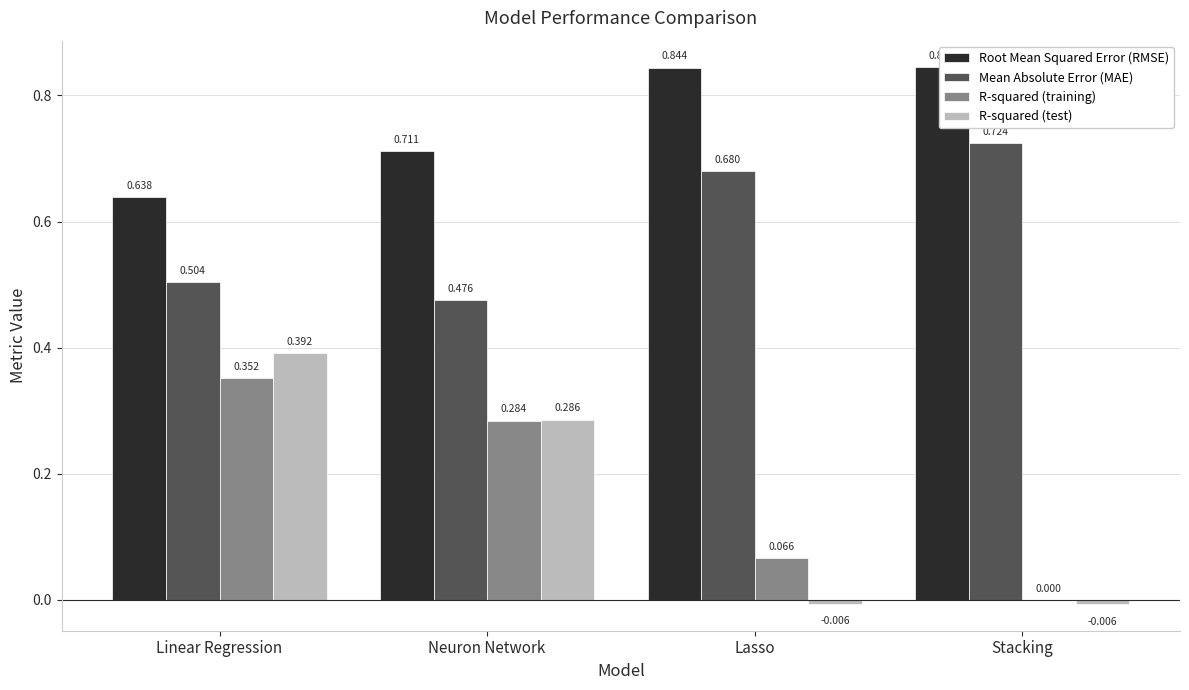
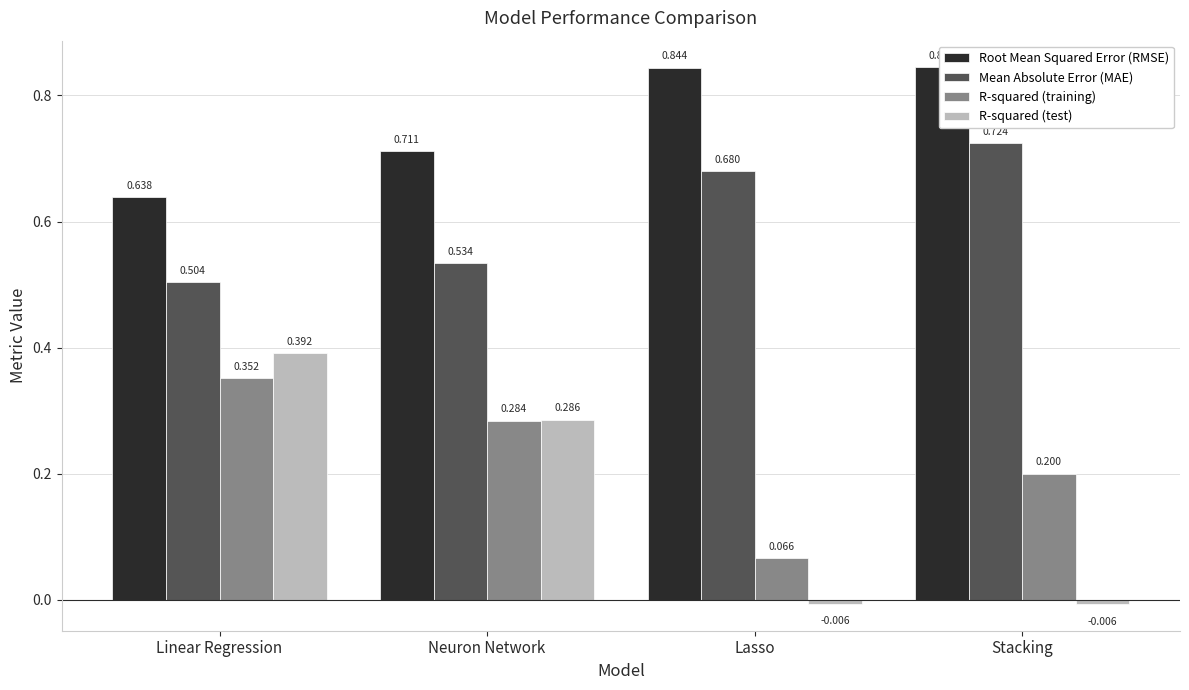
Mean Absolute Error (MAE), Neuron Network: 0.476 -> 0.534
R-squared (training), Stacking: 0.000 -> 0.200
